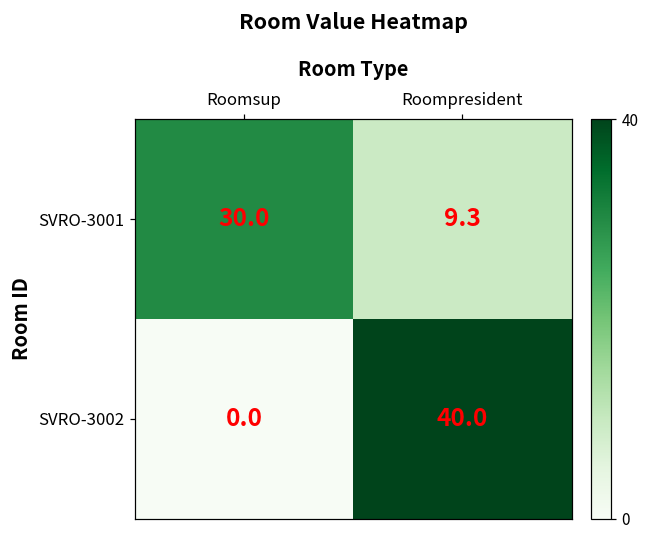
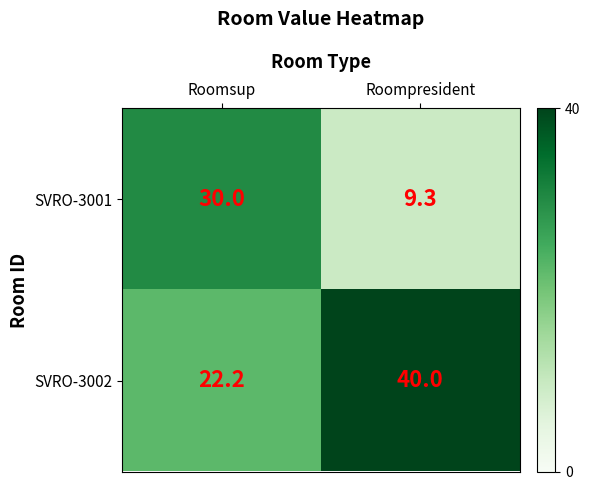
SVRO-3002, Roomsup: 0.0 -> 22.2
